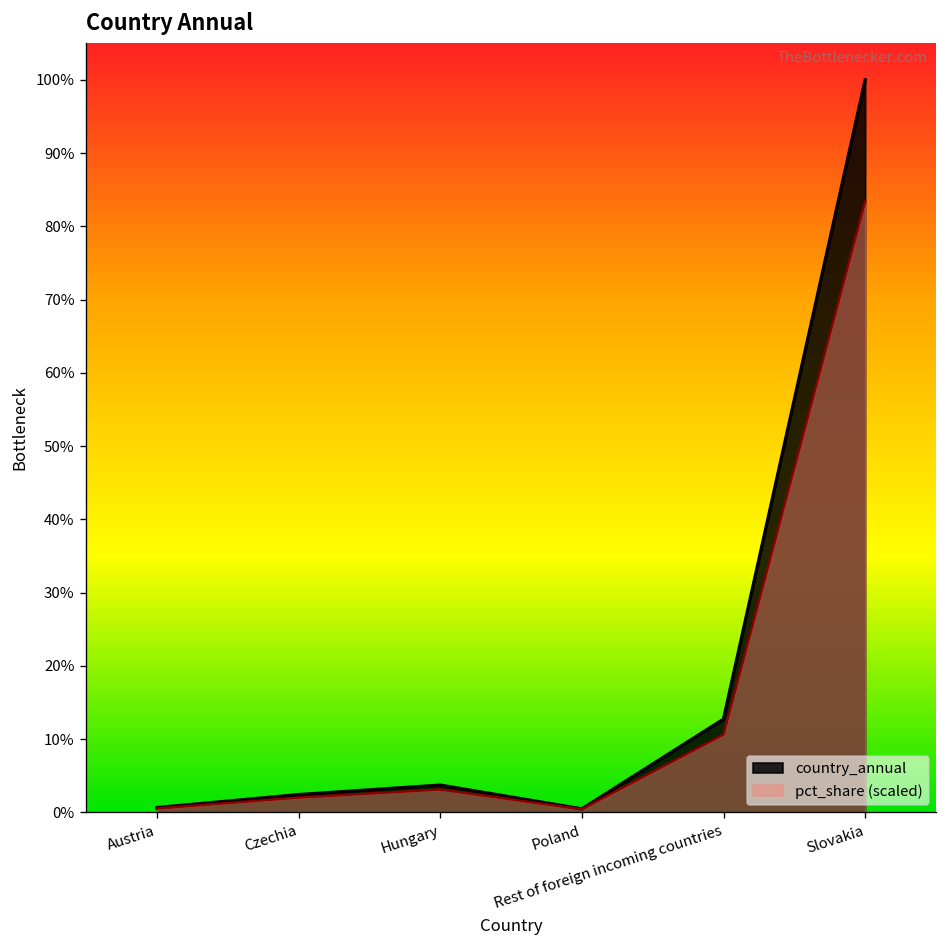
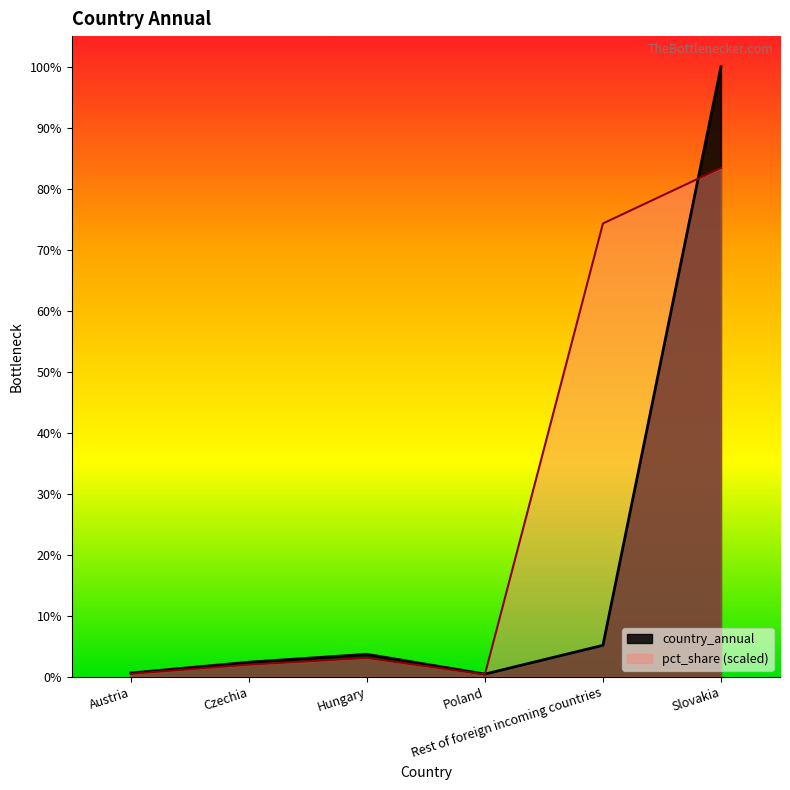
country_annual, Rest of foreign incoming countries: 13% -> 5%
pct_share (scaled), Rest of foreign incoming countries: 11% -> 74%
